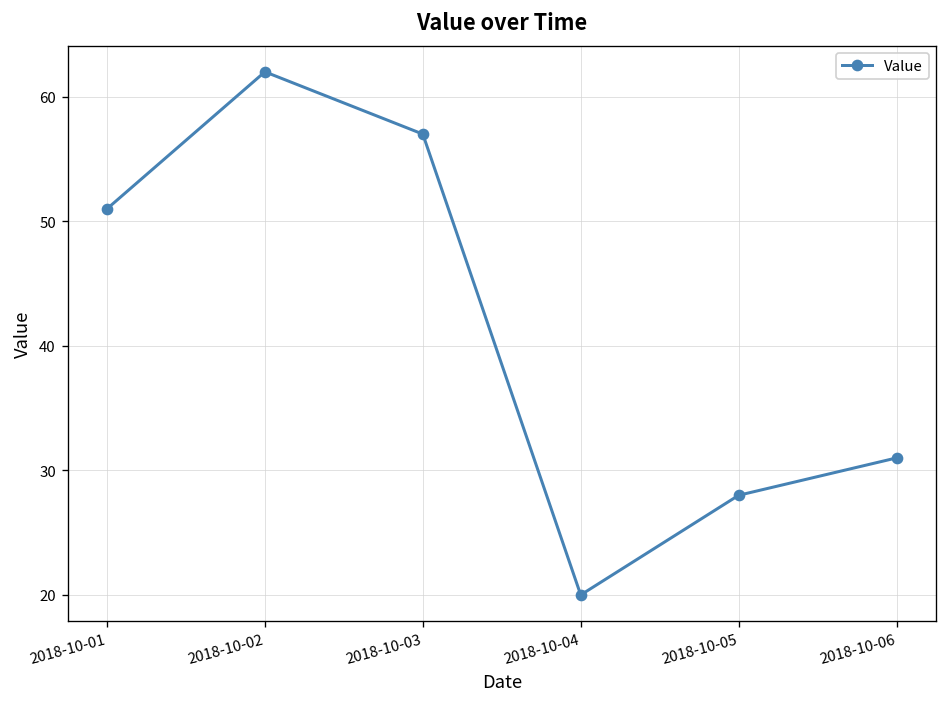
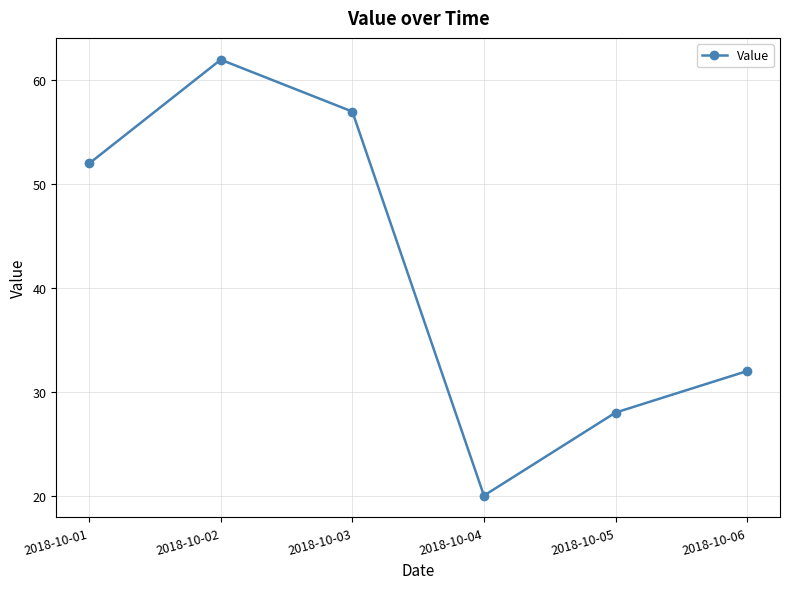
2018-10-01: 51 -> 52
2018-10-06: 31 -> 32
